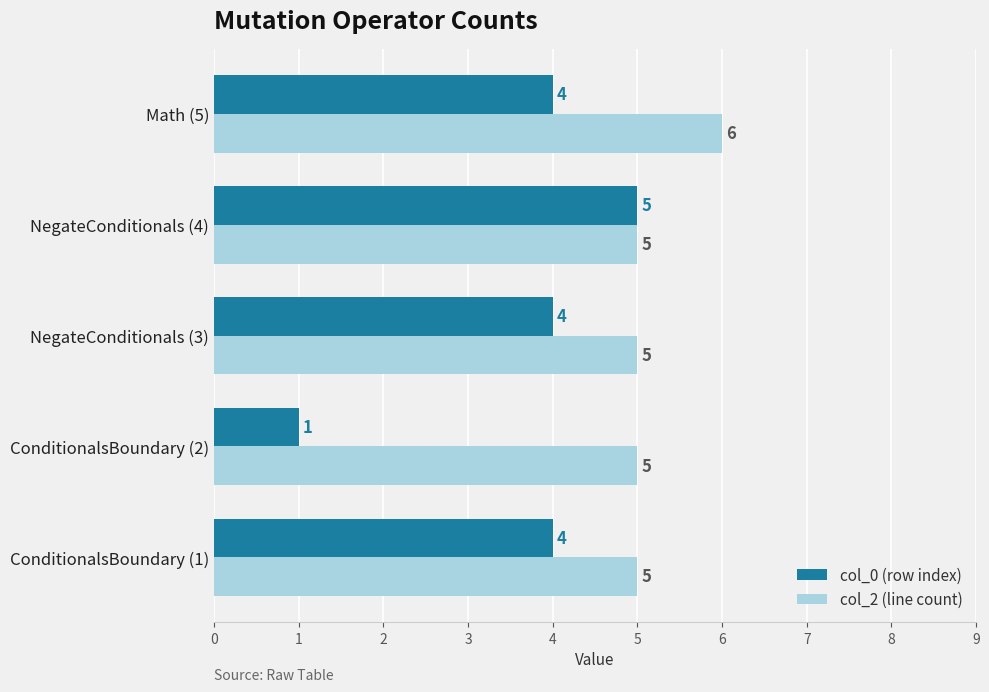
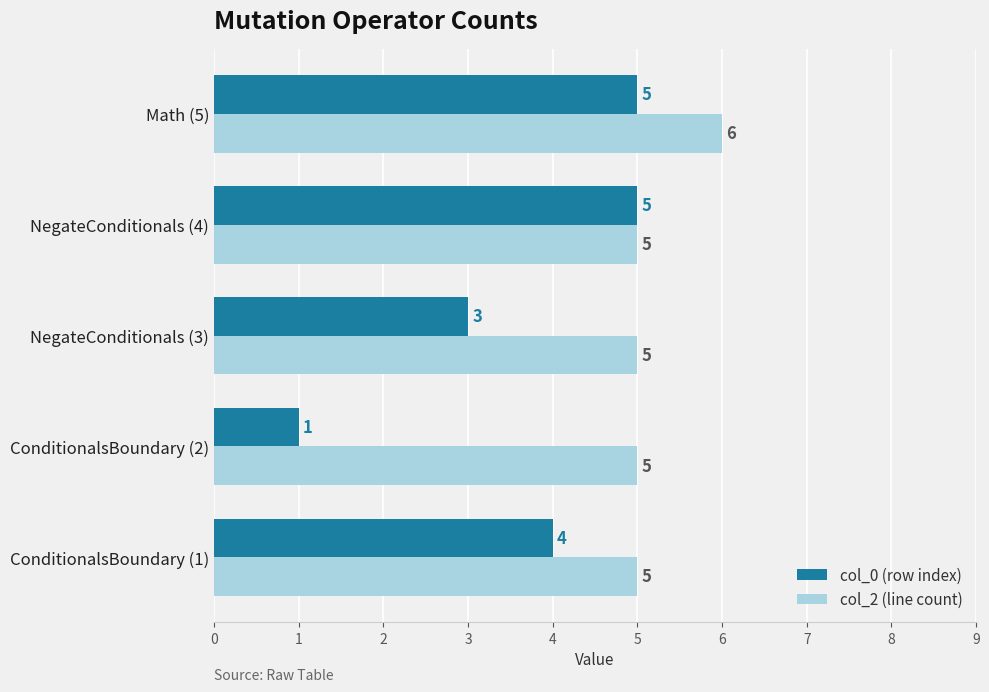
col_0 (row index), Math (5): 4 -> 5
col_0 (row index), NegateConditionals (3): 4 -> 3
